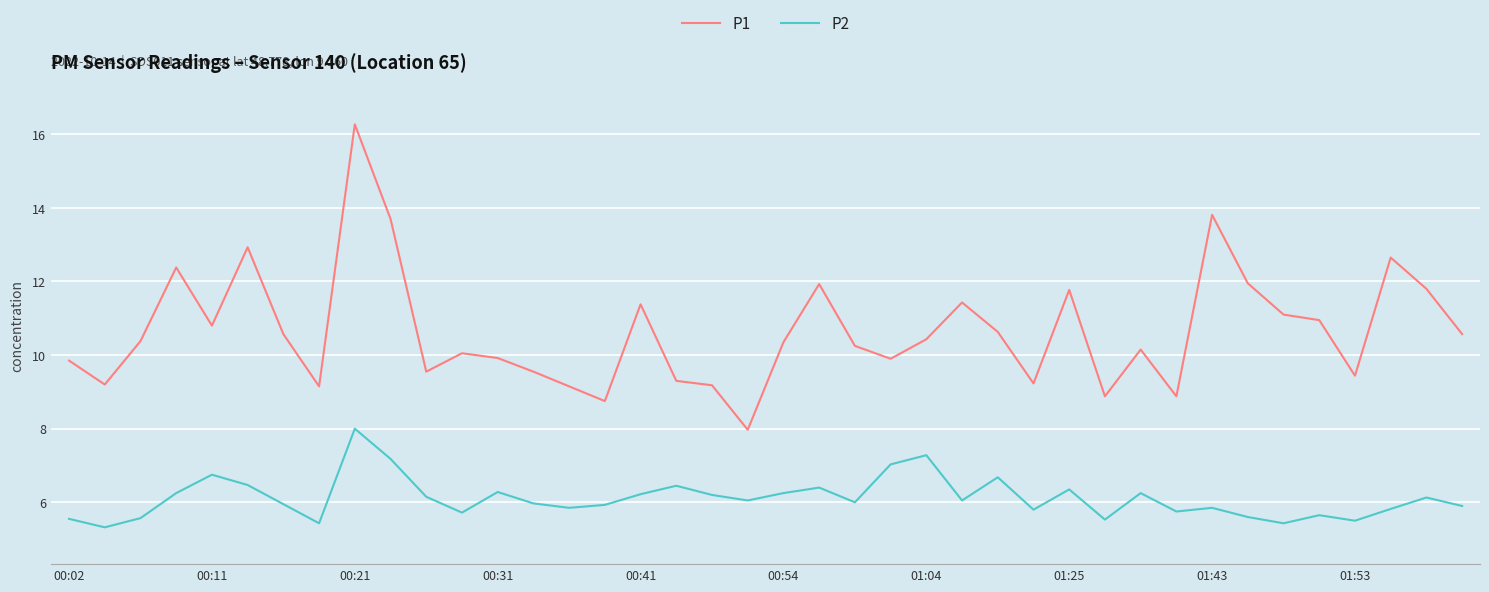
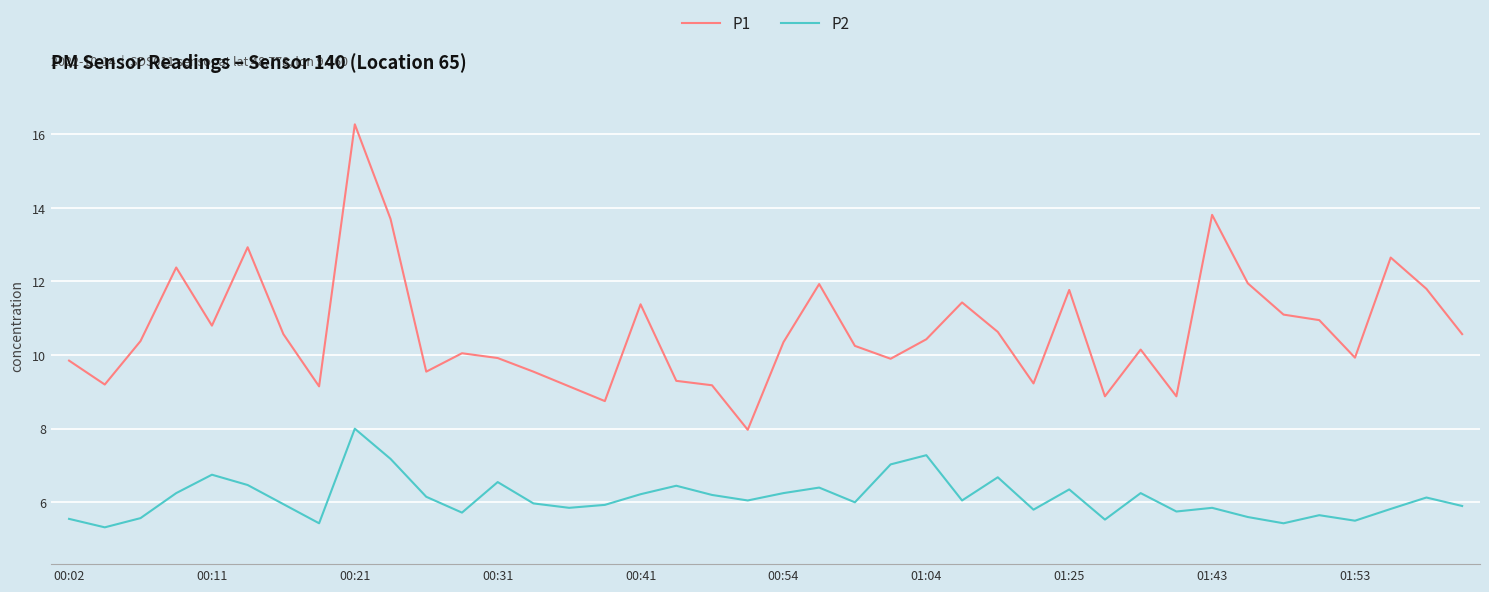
P2, 00:31: 6.3 -> 6.6
P1, 01:53: 9.4 -> 9.9
